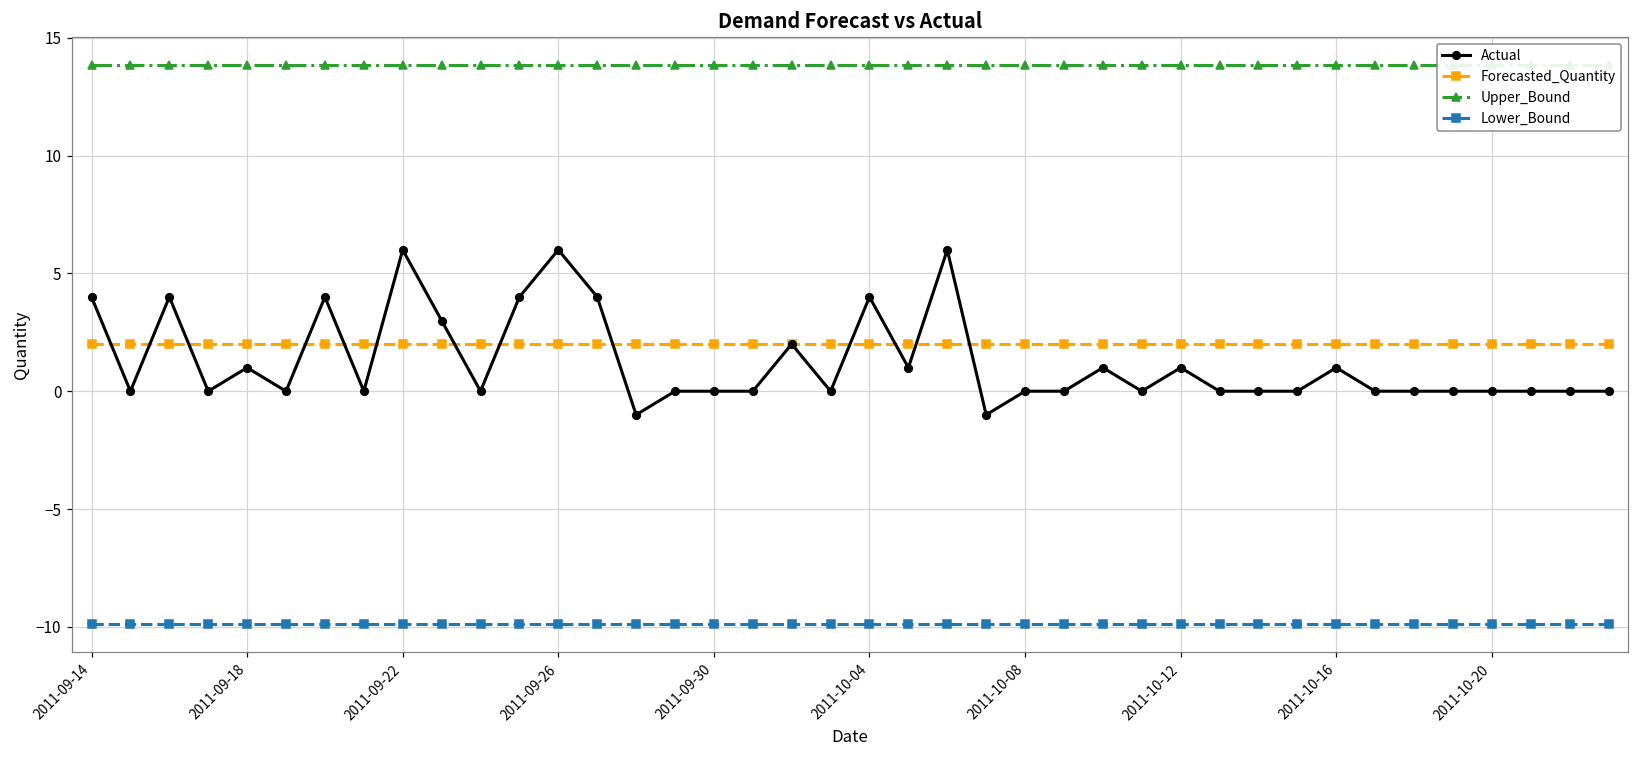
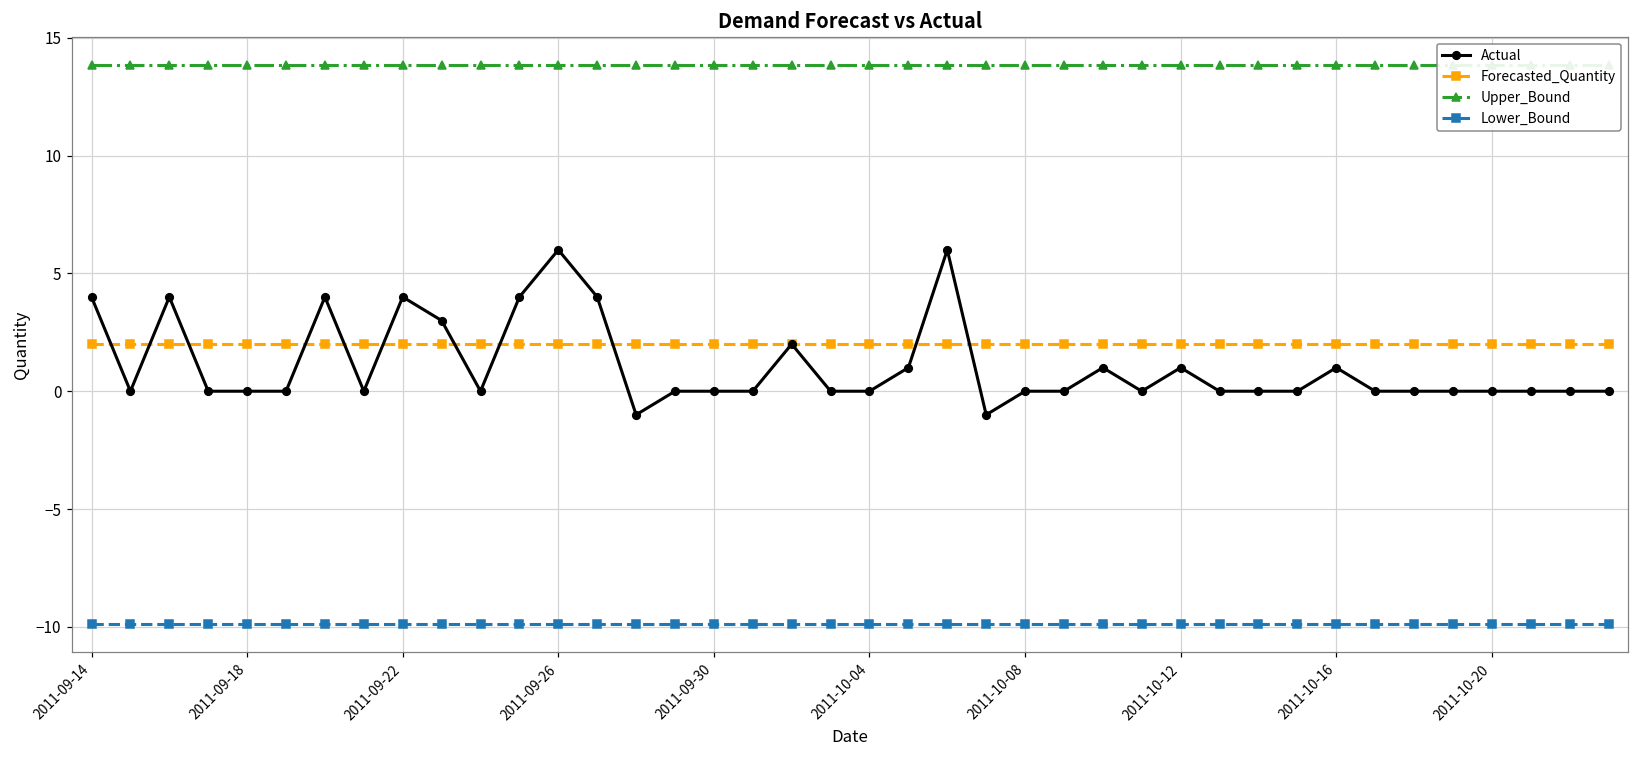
Actual, 2011-09-18: 1 -> 0
Actual, 2011-09-22: 6 -> 4
Actual, 2011-10-04: 4 -> 0
